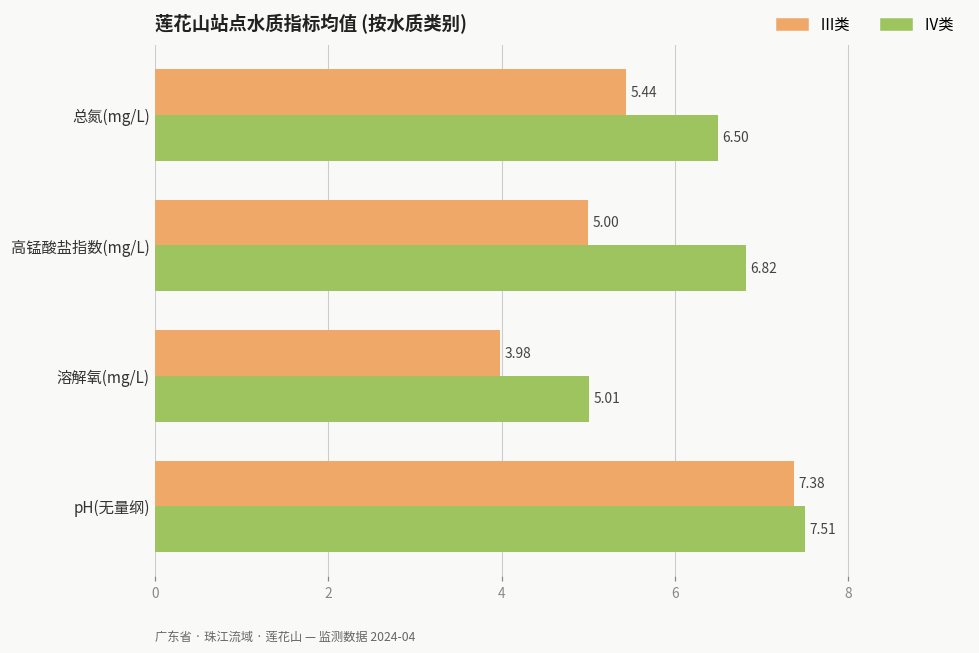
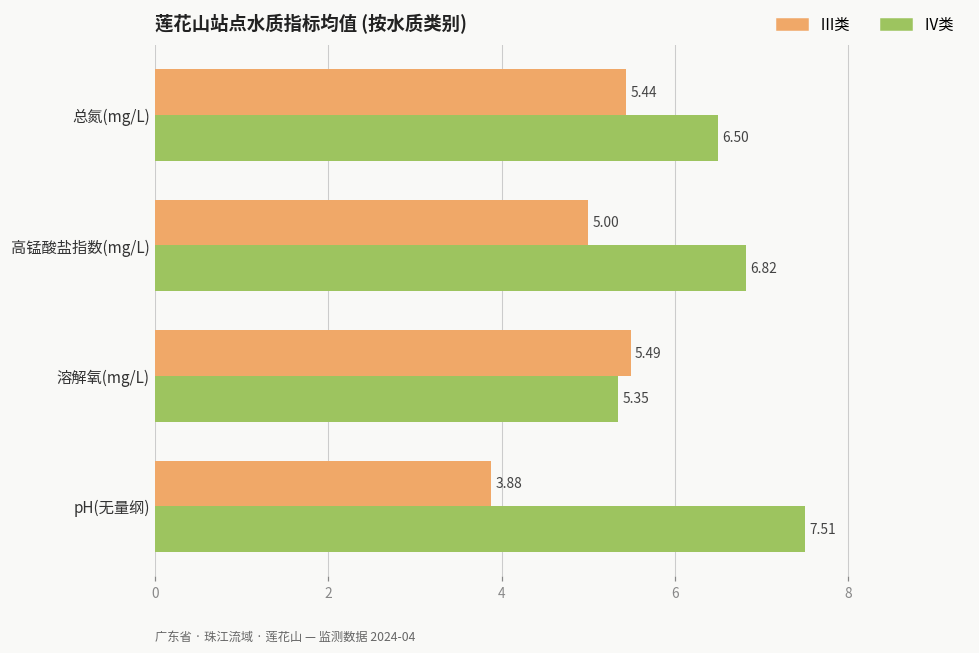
Ⅲ类, 溶解氧(mg/L): 3.98 -> 5.49
Ⅳ类, 溶解氧(mg/L): 5.01 -> 5.35
Ⅲ类, pH(无量纲): 7.38 -> 3.88
